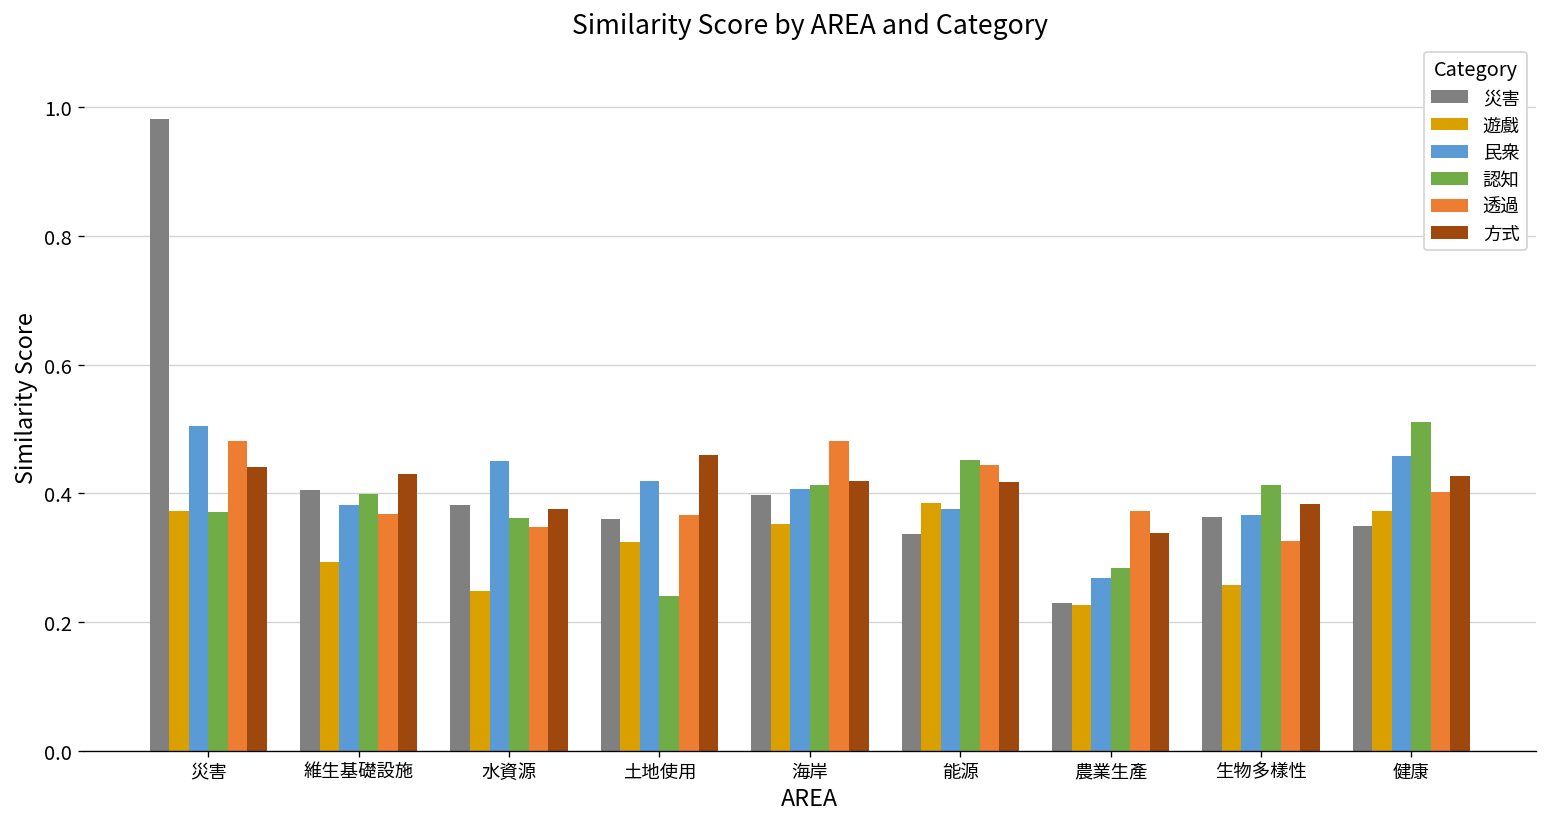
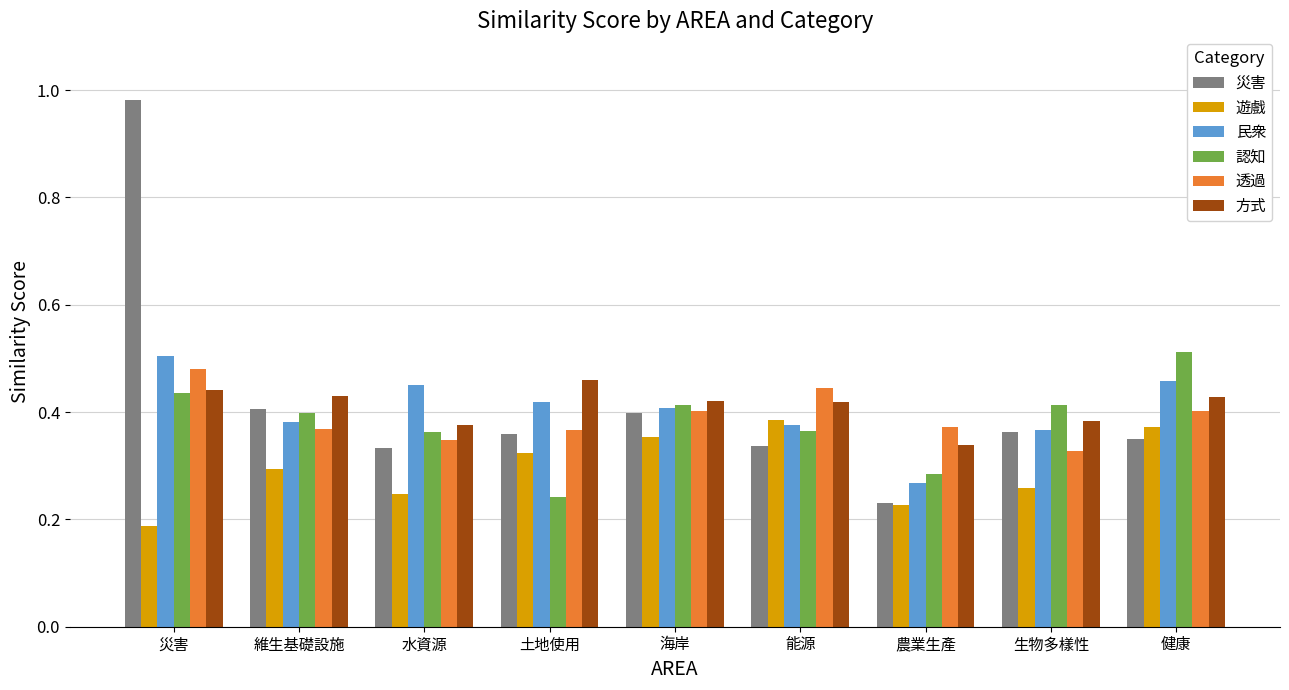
遊戲, 災害: 0.37 -> 0.19
認知, 災害: 0.37 -> 0.43
災害, 水資源: 0.38 -> 0.33
透過, 海岸: 0.48 -> 0.40
認知, 能源: 0.45 -> 0.36
